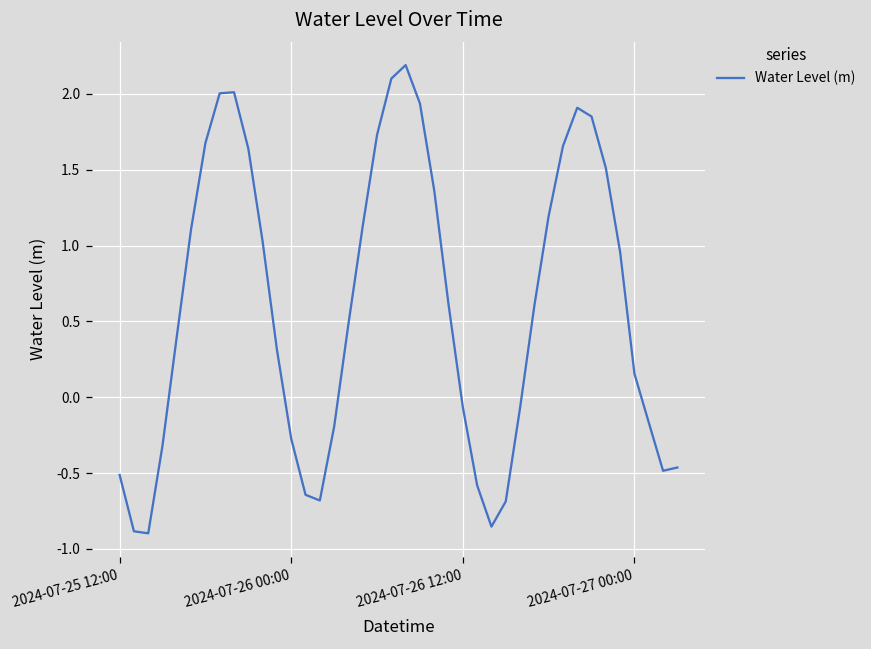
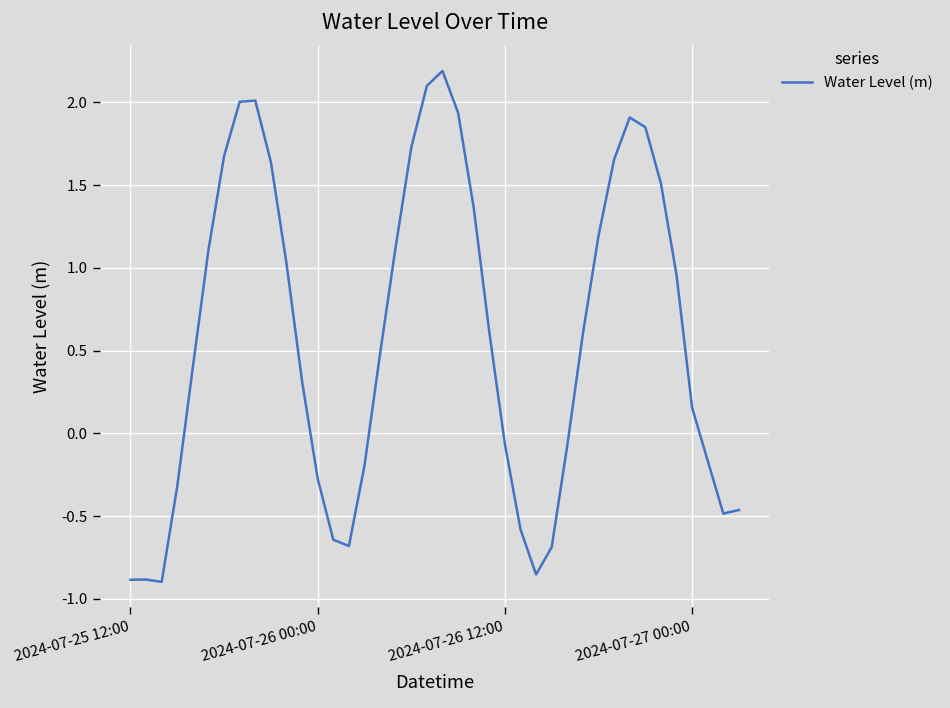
2024-07-25 12:00: -0.51 -> -0.89
